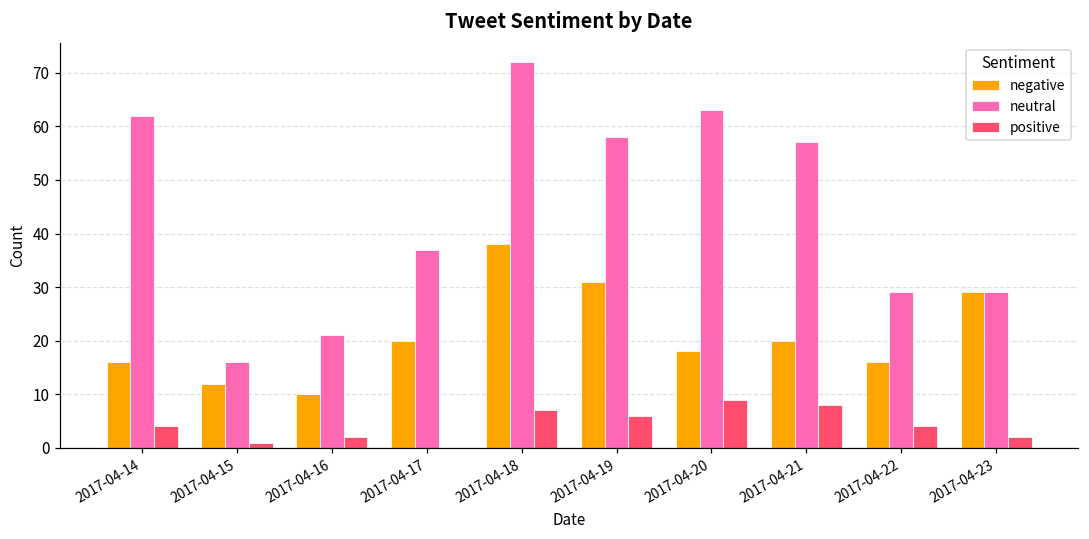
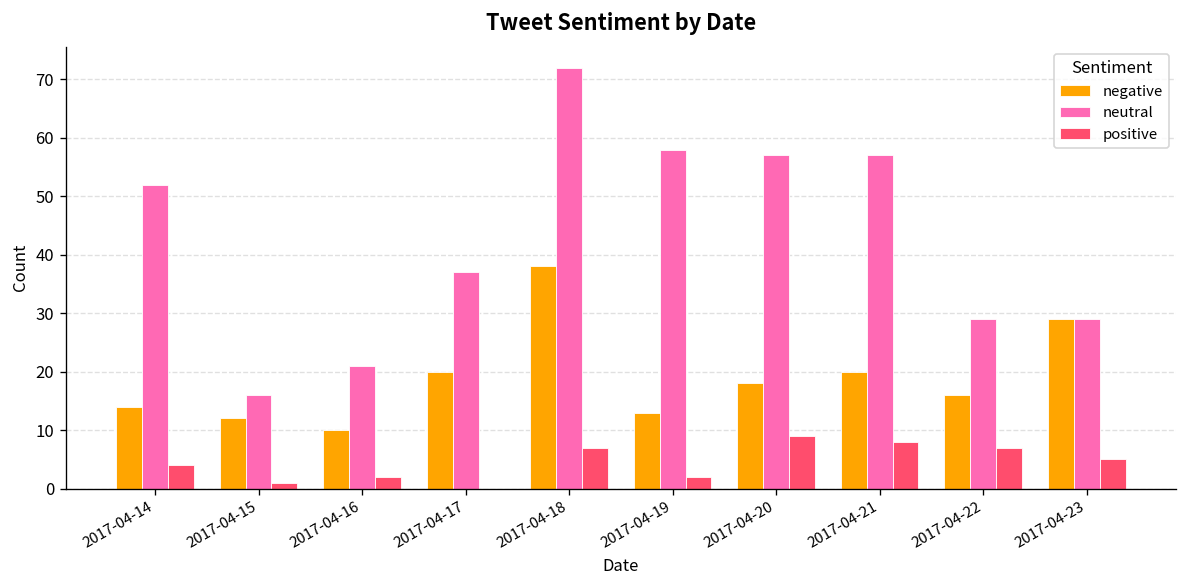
negative, 2017-04-14: 16 -> 14
neutral, 2017-04-14: 62 -> 52
negative, 2017-04-19: 31 -> 13
positive, 2017-04-19: 6 -> 2
neutral, 2017-04-20: 63 -> 57
positive, 2017-04-22: 4 -> 7
positive, 2017-04-23: 2 -> 5
